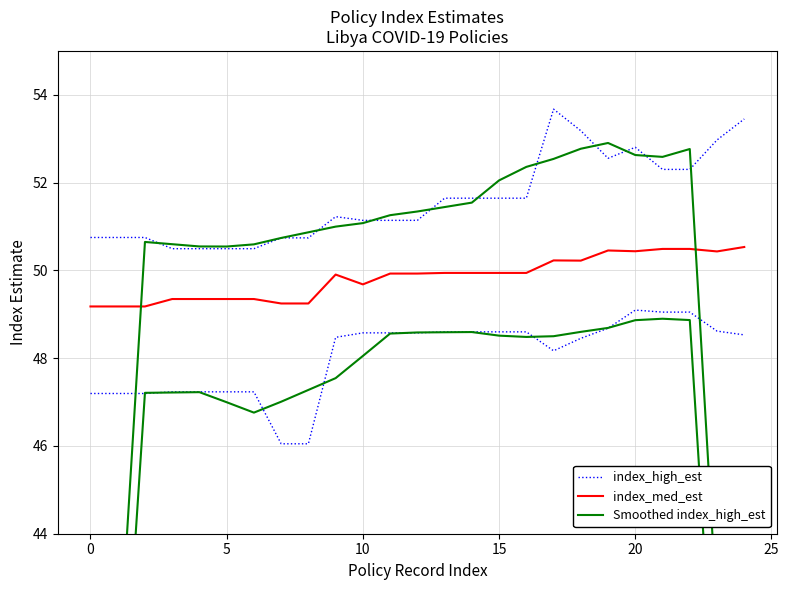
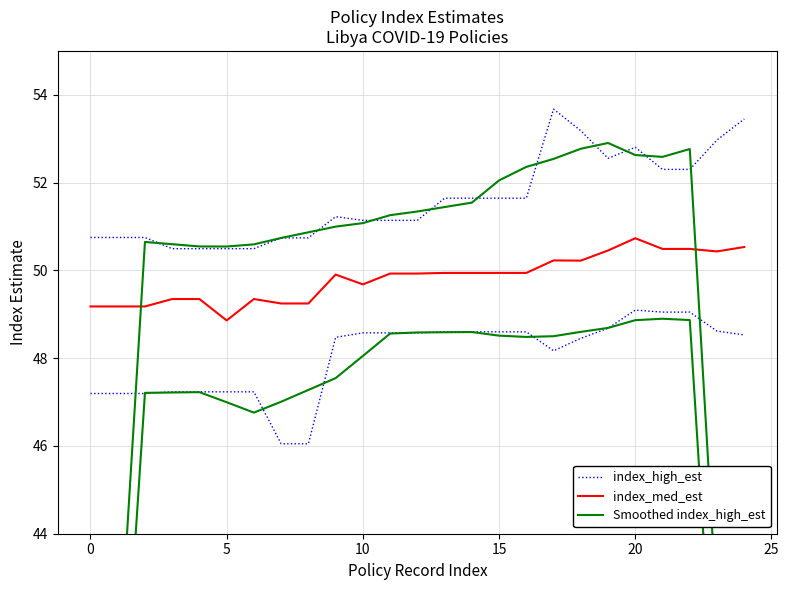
index_med_est, 5: 49.3 -> 48.9
index_med_est, 20: 50.4 -> 50.7
